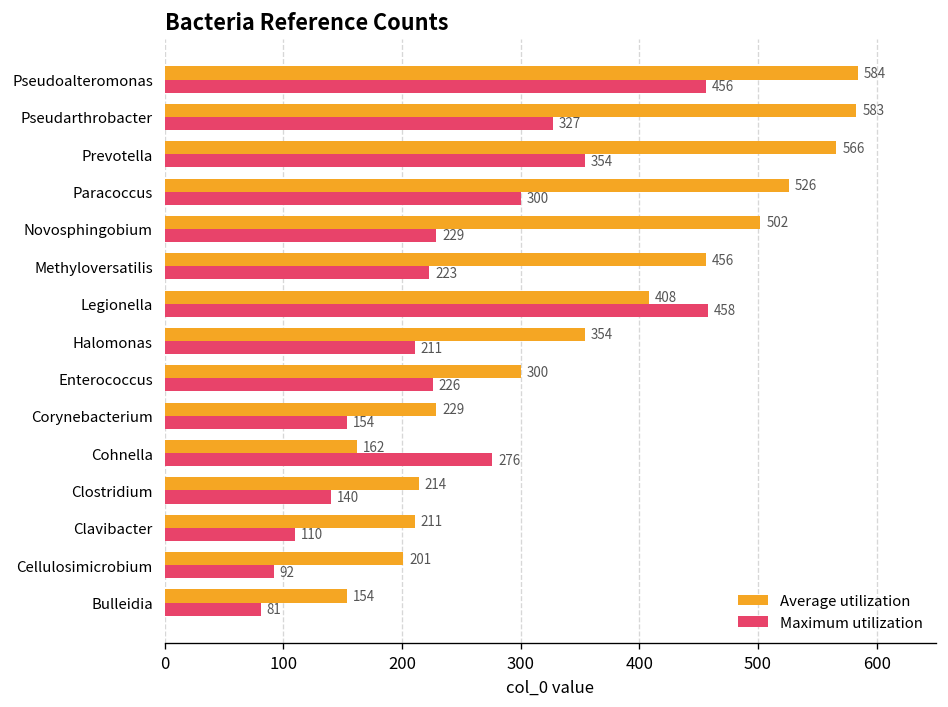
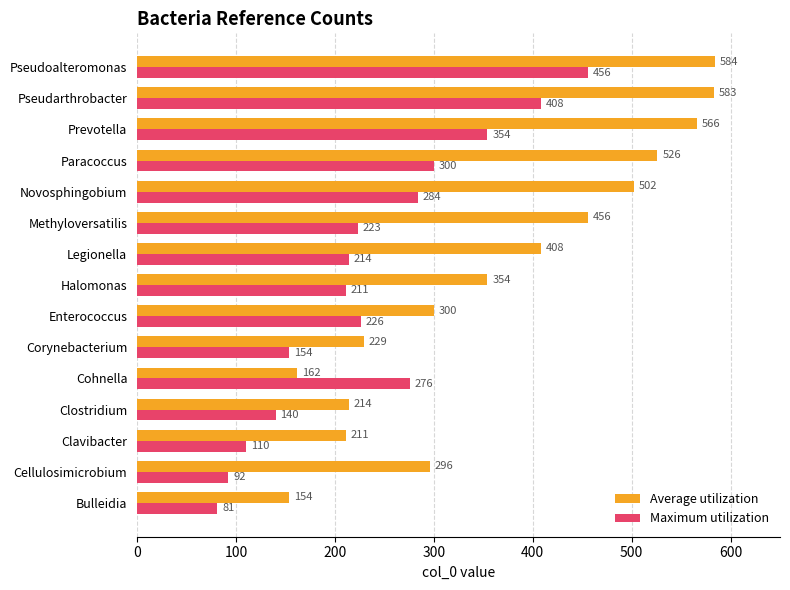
Maximum utilization, Pseudarthrobacter: 327 -> 408
Maximum utilization, Novosphingobium: 229 -> 284
Maximum utilization, Legionella: 458 -> 214
Average utilization, Cellulosimicrobium: 201 -> 296
